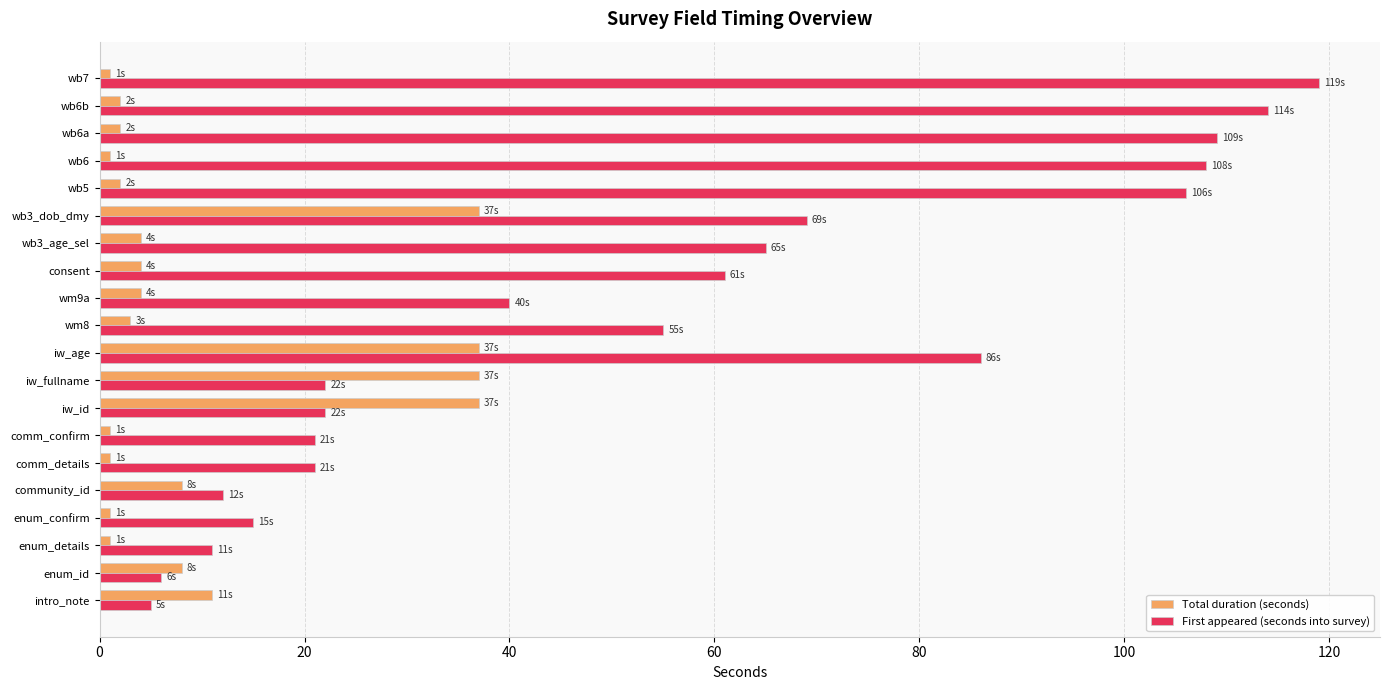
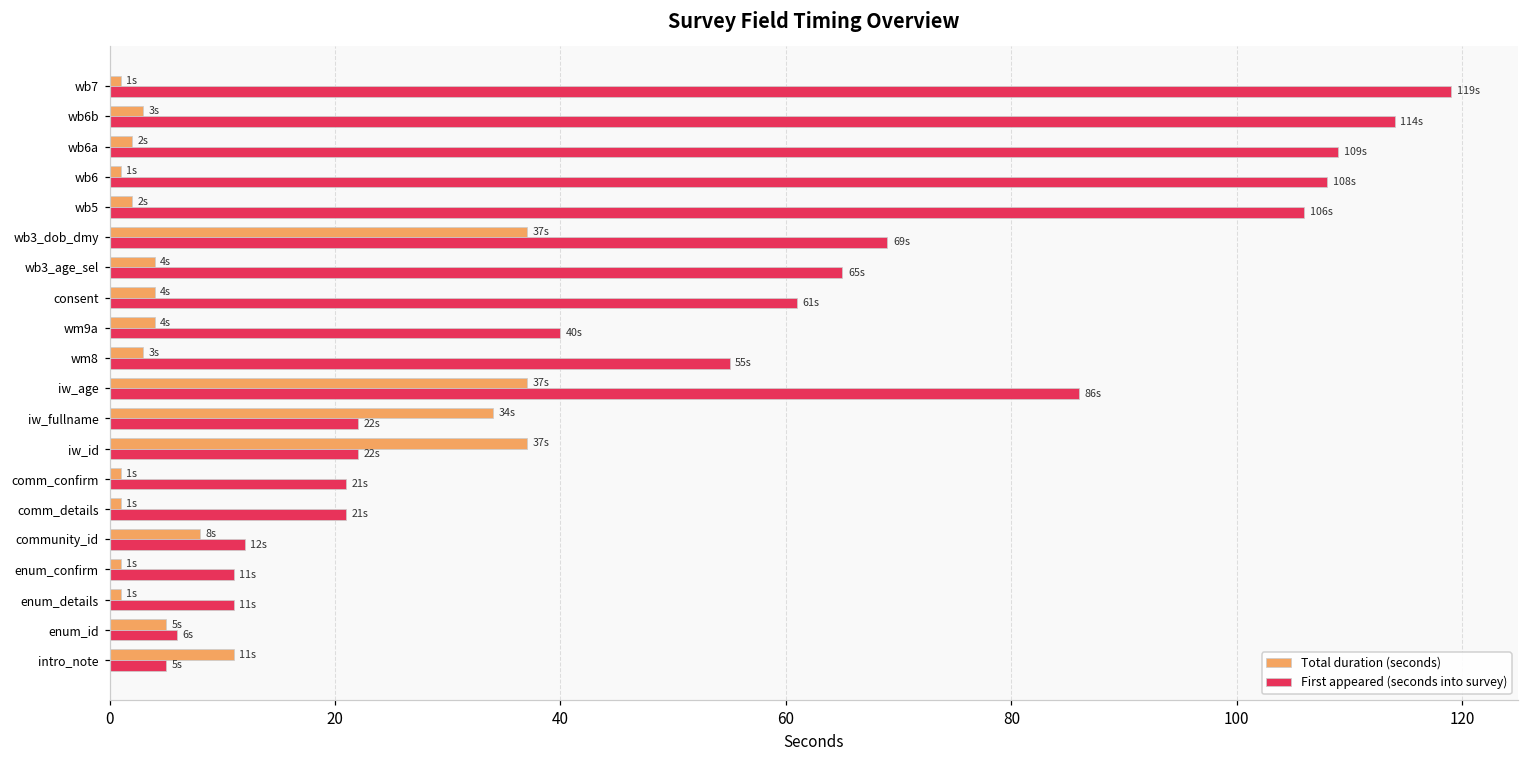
Total duration (seconds), wb6b: 2s -> 3s
Total duration (seconds), iw_fullname: 37s -> 34s
First appeared (seconds into survey), enum_confirm: 15s -> 11s
Total duration (seconds), enum_id: 8s -> 5s
